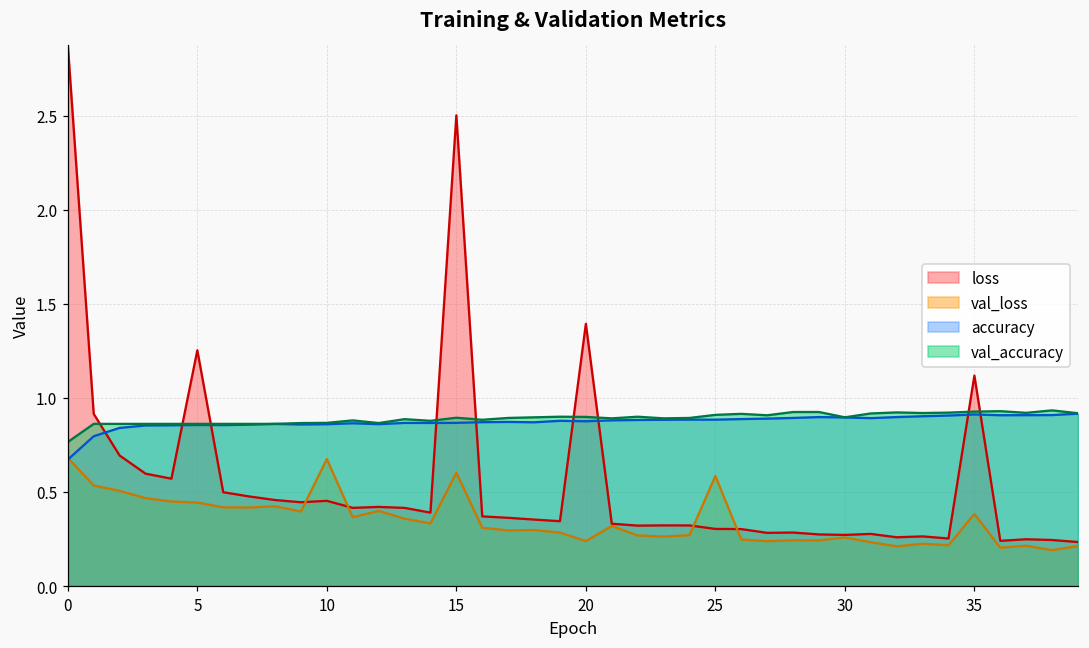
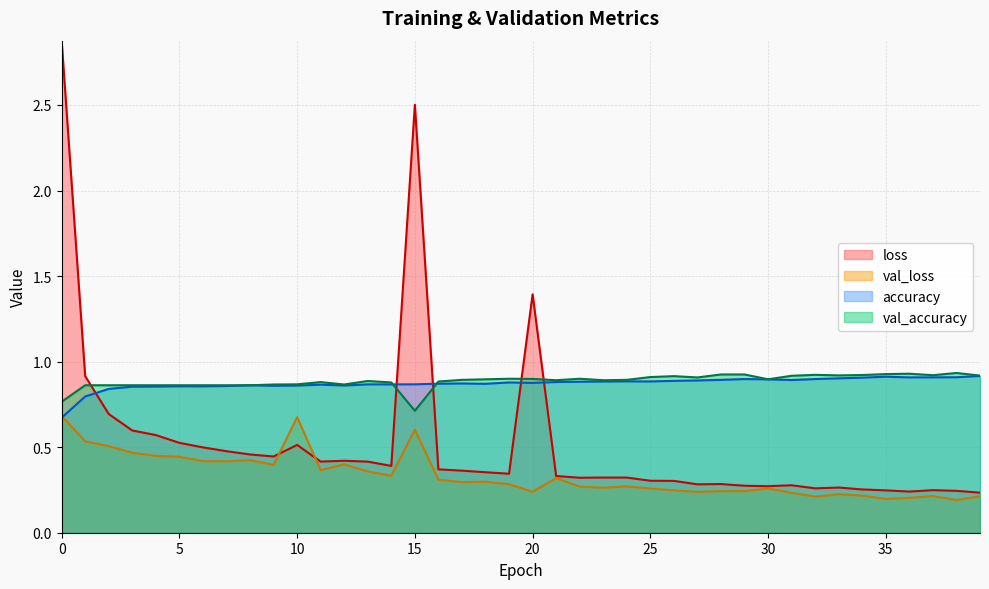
loss, 5: 1.25 -> 0.53
loss, 10: 0.45 -> 0.51
val_accuracy, 15: 0.89 -> 0.71
val_loss, 25: 0.59 -> 0.26
loss, 35: 1.12 -> 0.25
val_loss, 35: 0.38 -> 0.20
